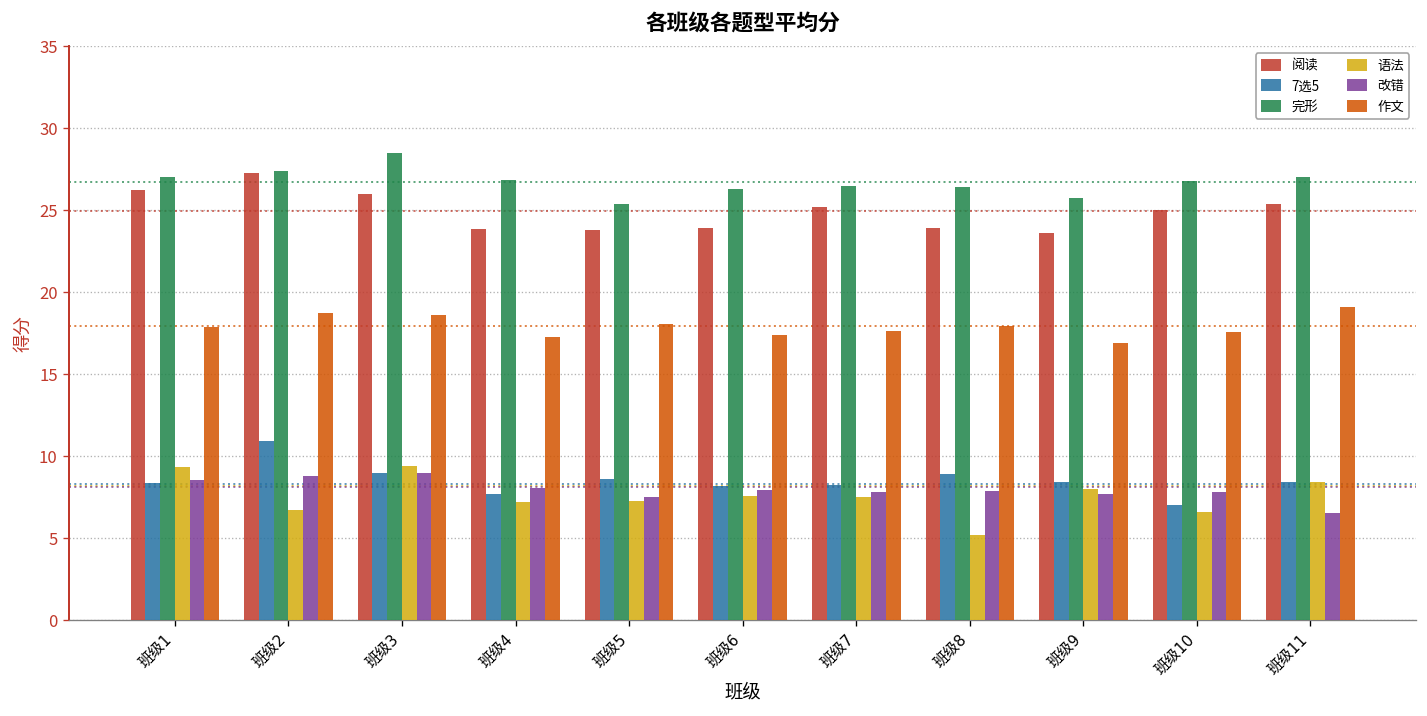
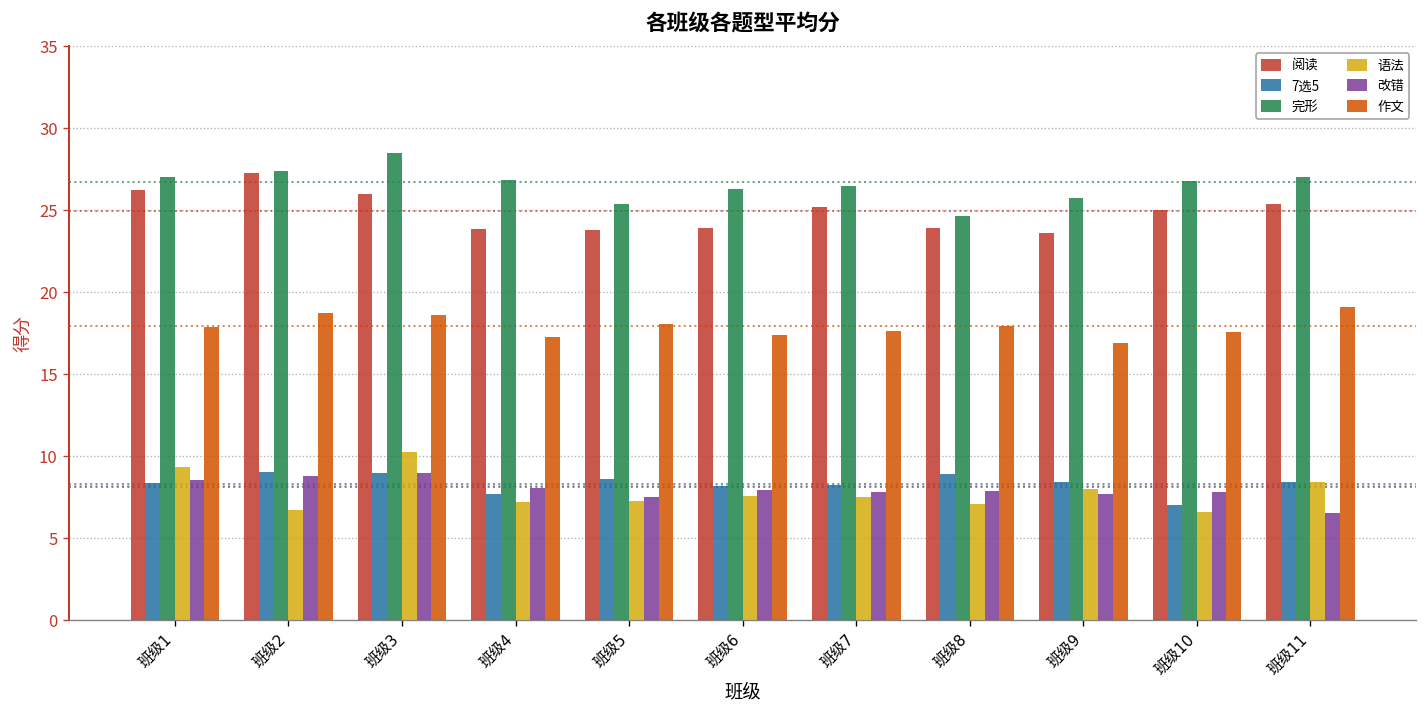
7选5, 班级2: 10.9 -> 9.0
语法, 班级3: 9.4 -> 10.2
完形, 班级8: 26.4 -> 24.6
语法, 班级8: 5.2 -> 7.1
